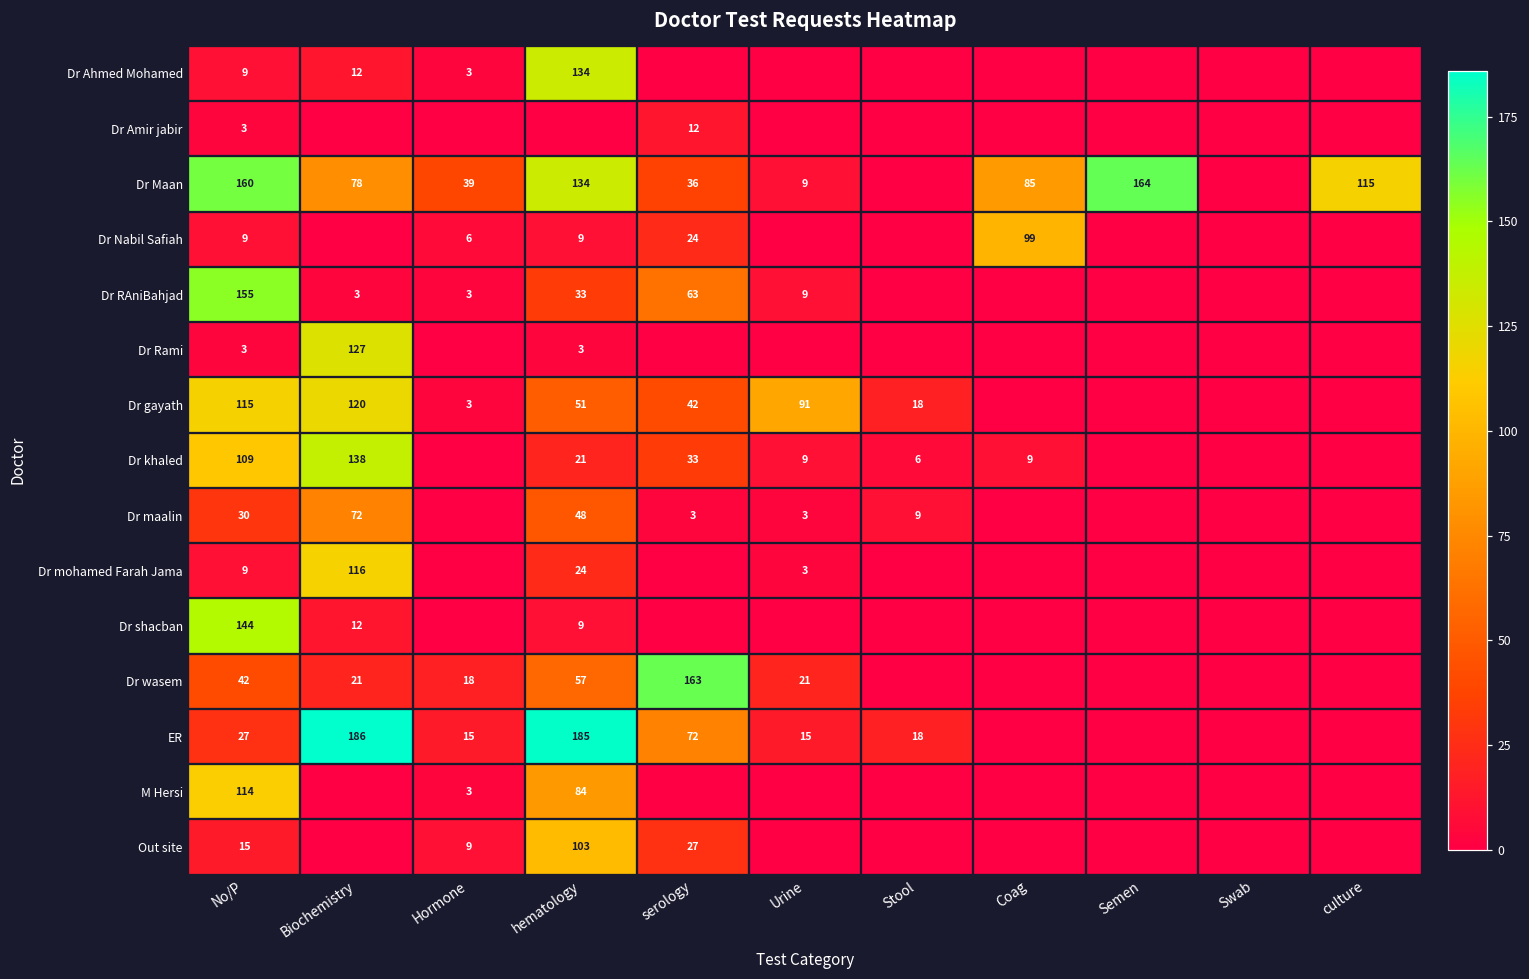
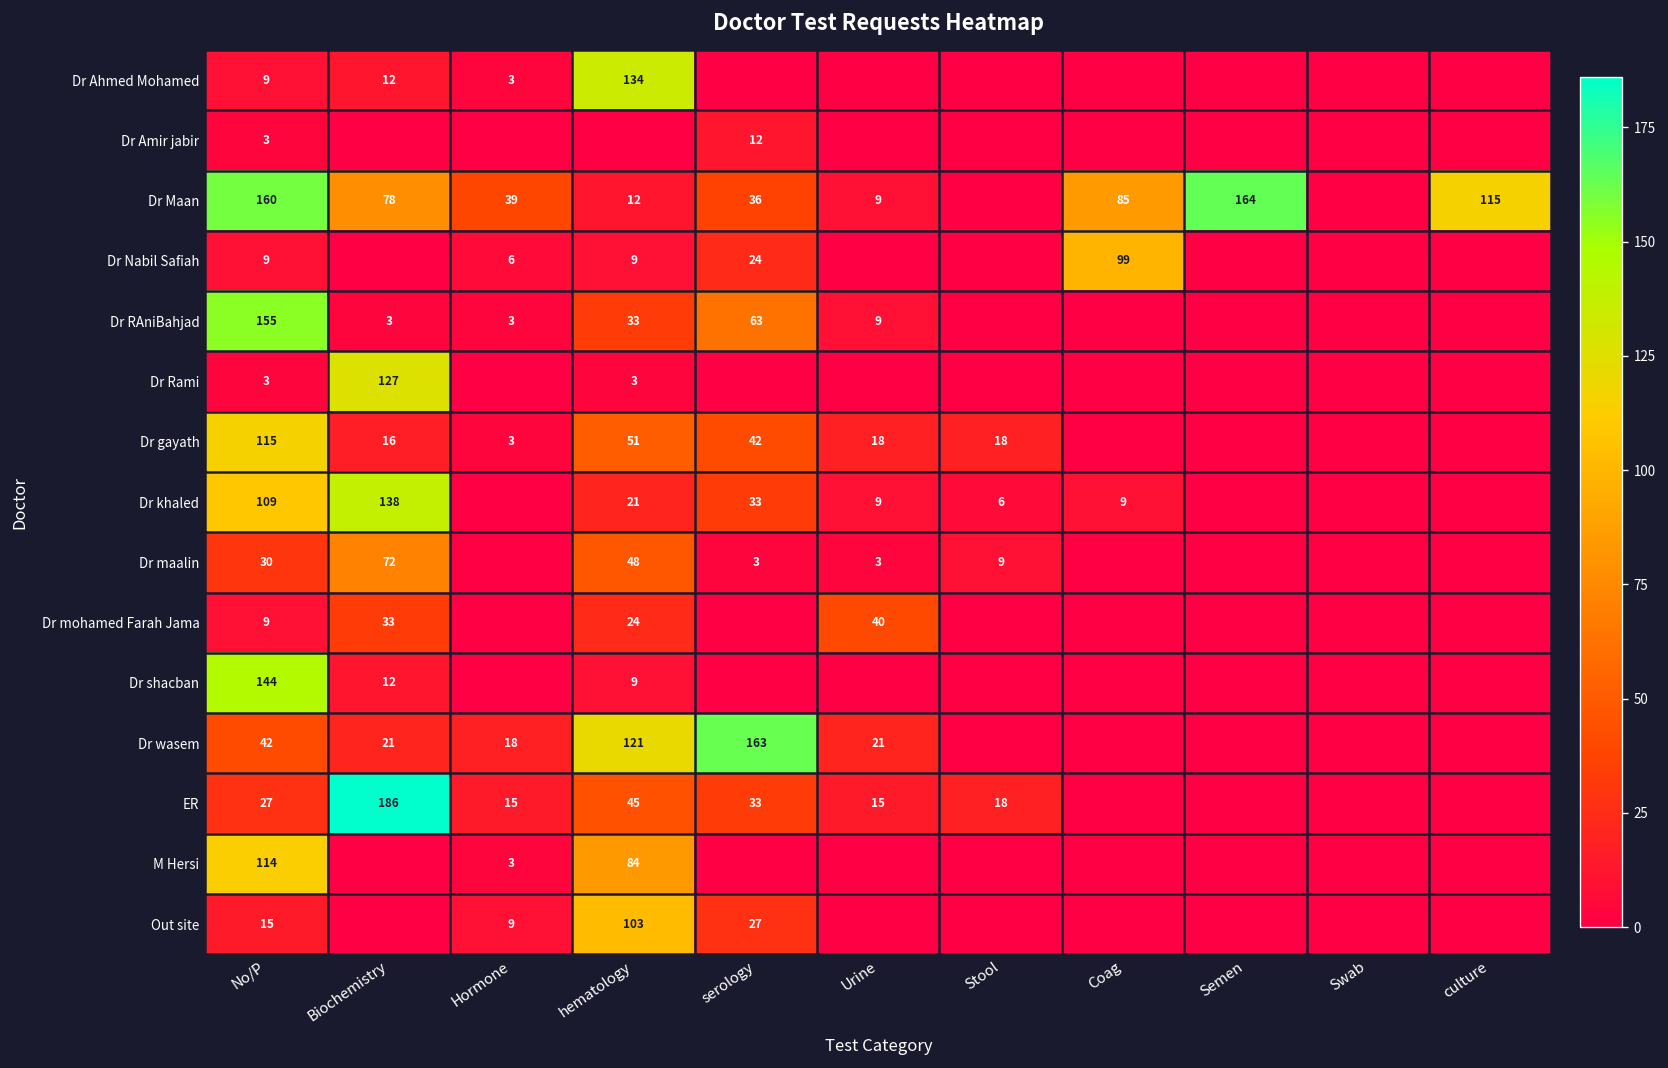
Dr Maan, hematology: 134 -> 12
Dr gayath, Biochemistry: 120 -> 16
Dr gayath, Urine: 91 -> 18
Dr mohamed Farah Jama, Biochemistry: 116 -> 33
Dr mohamed Farah Jama, Urine: 3 -> 40
Dr wasem, hematology: 57 -> 121
ER, hematology: 185 -> 45
ER, serology: 72 -> 33
